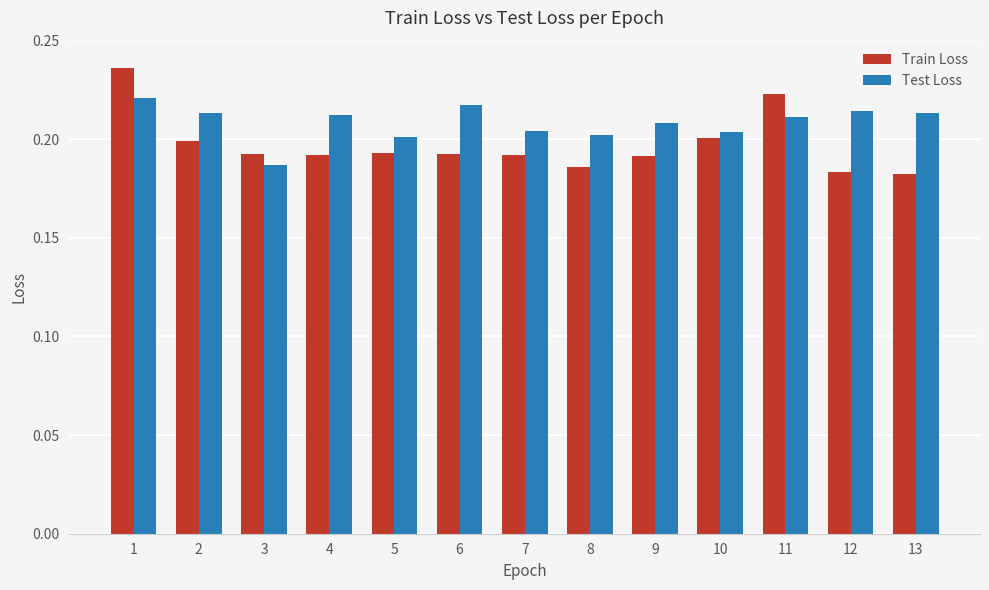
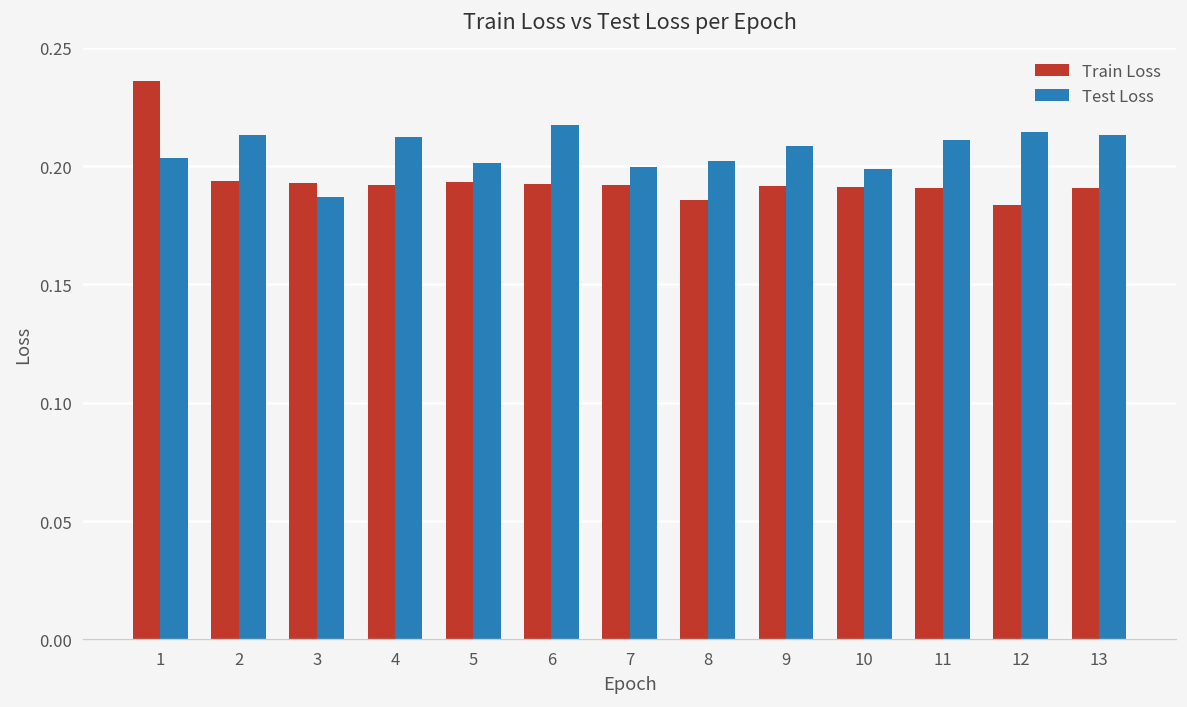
Test Loss, 1: 0.221 -> 0.203
Train Loss, 2: 0.199 -> 0.194
Test Loss, 7: 0.204 -> 0.199
Train Loss, 10: 0.200 -> 0.191
Test Loss, 10: 0.204 -> 0.199
Train Loss, 11: 0.223 -> 0.191
Train Loss, 13: 0.182 -> 0.191
